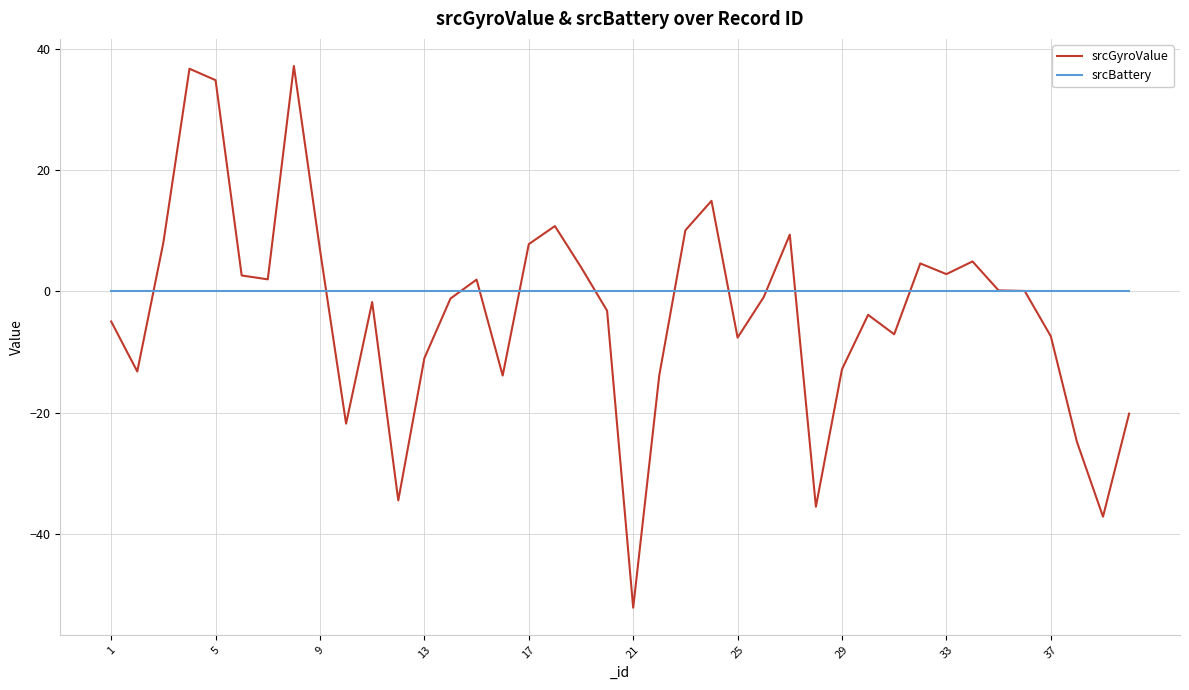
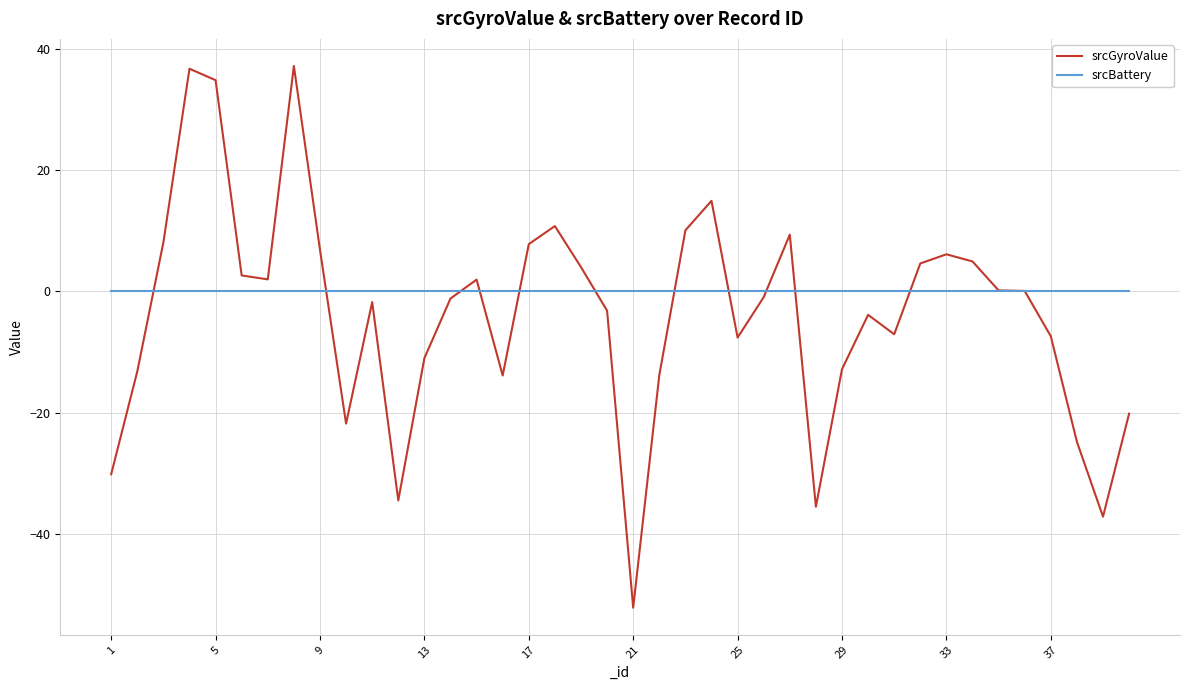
srcGyroValue, 1: -5 -> -30
srcGyroValue, 33: 3 -> 6
